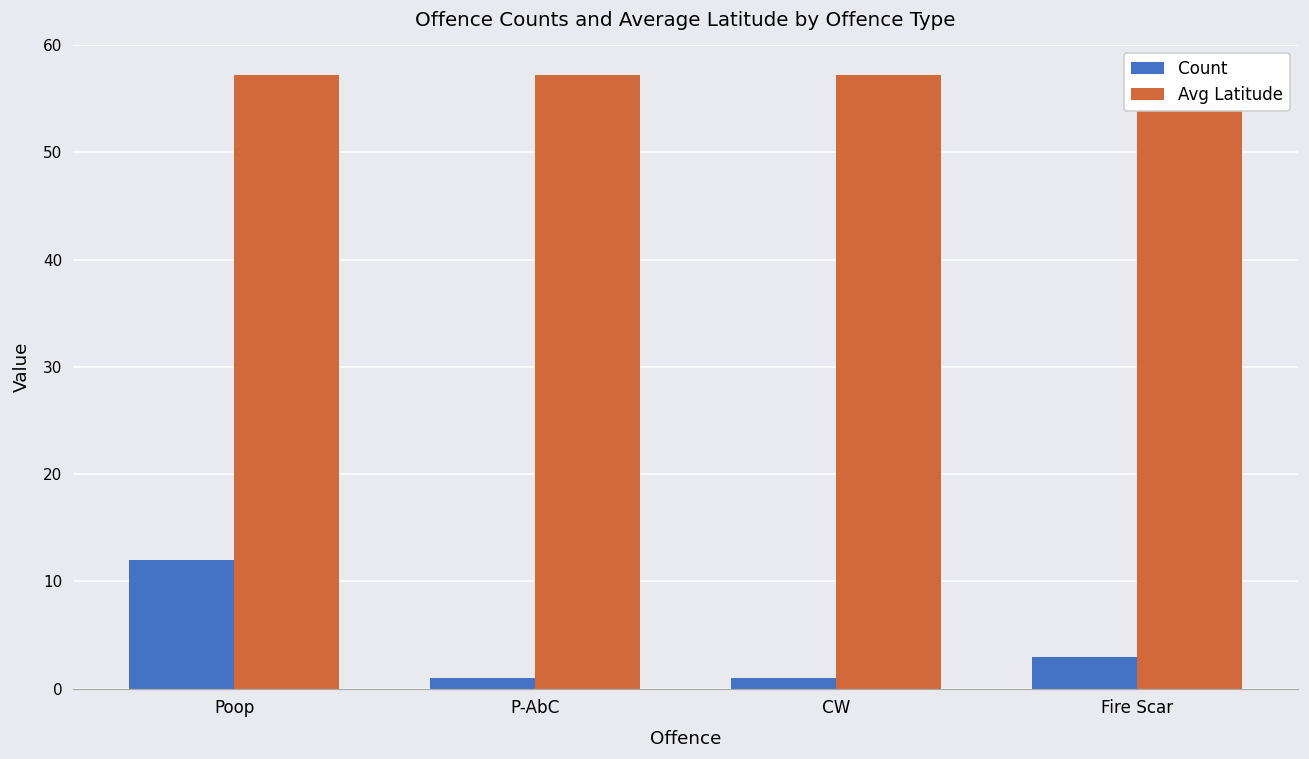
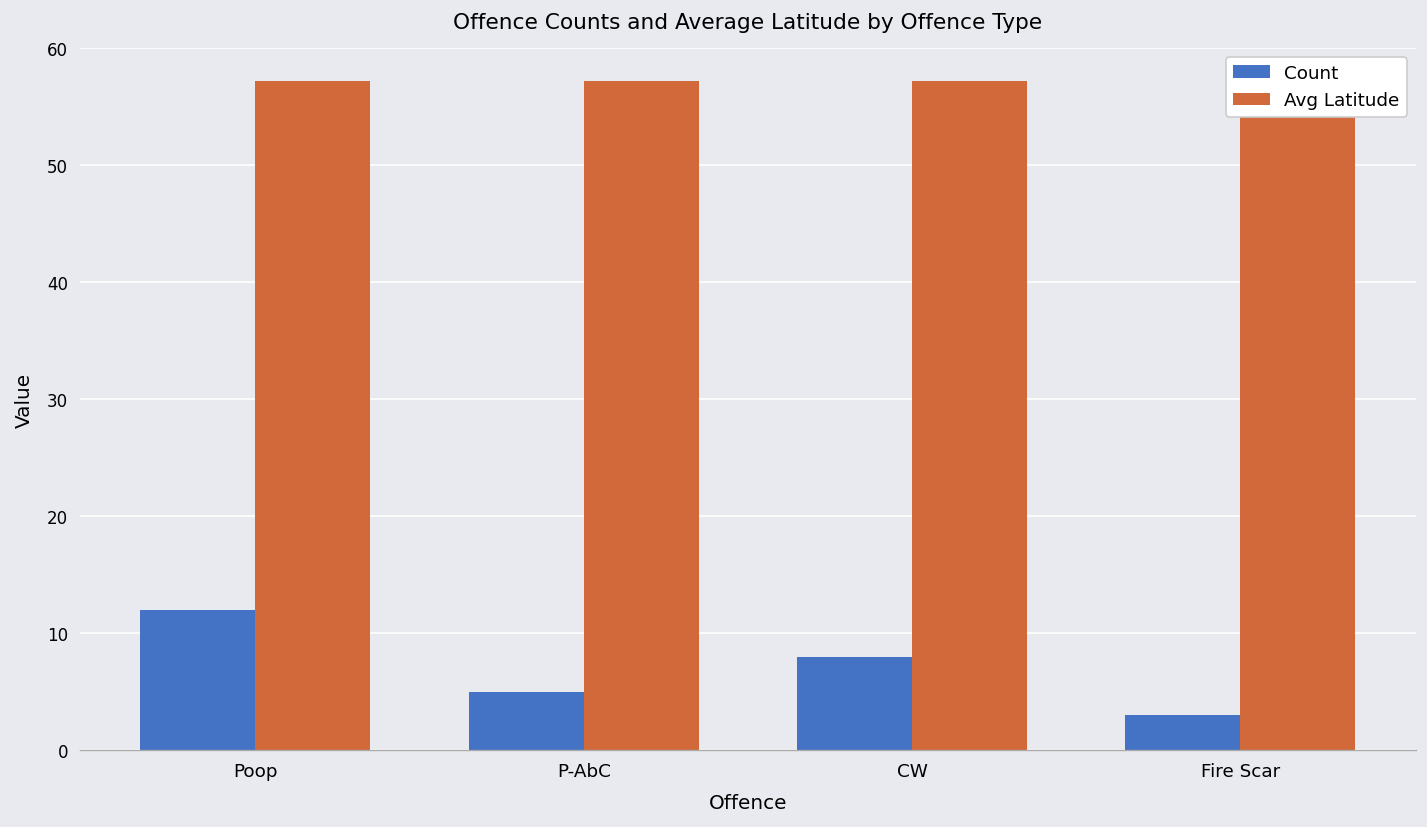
Count, P-AbC: 1 -> 5
Count, CW: 1 -> 8
